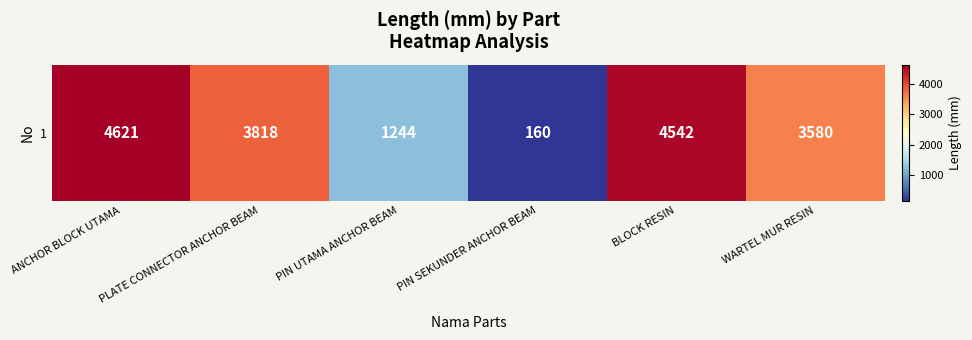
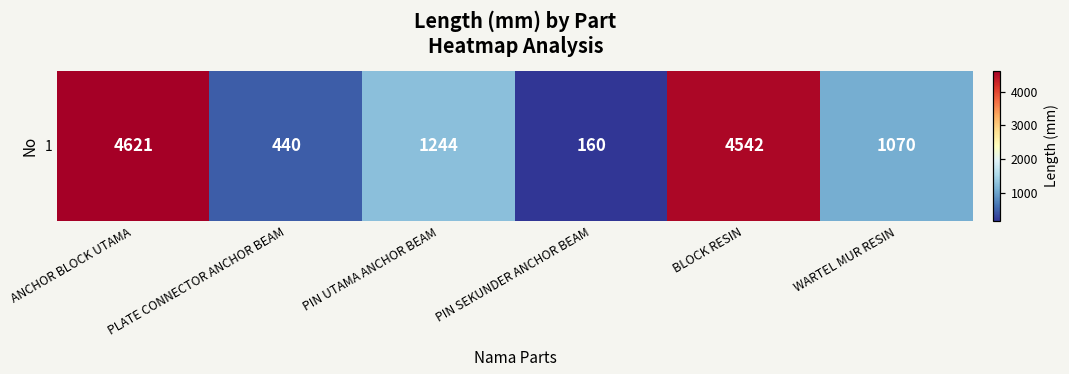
1, PLATE CONNECTOR ANCHOR BEAM: 3818 -> 440
1, WARTEL MUR RESIN: 3580 -> 1070
